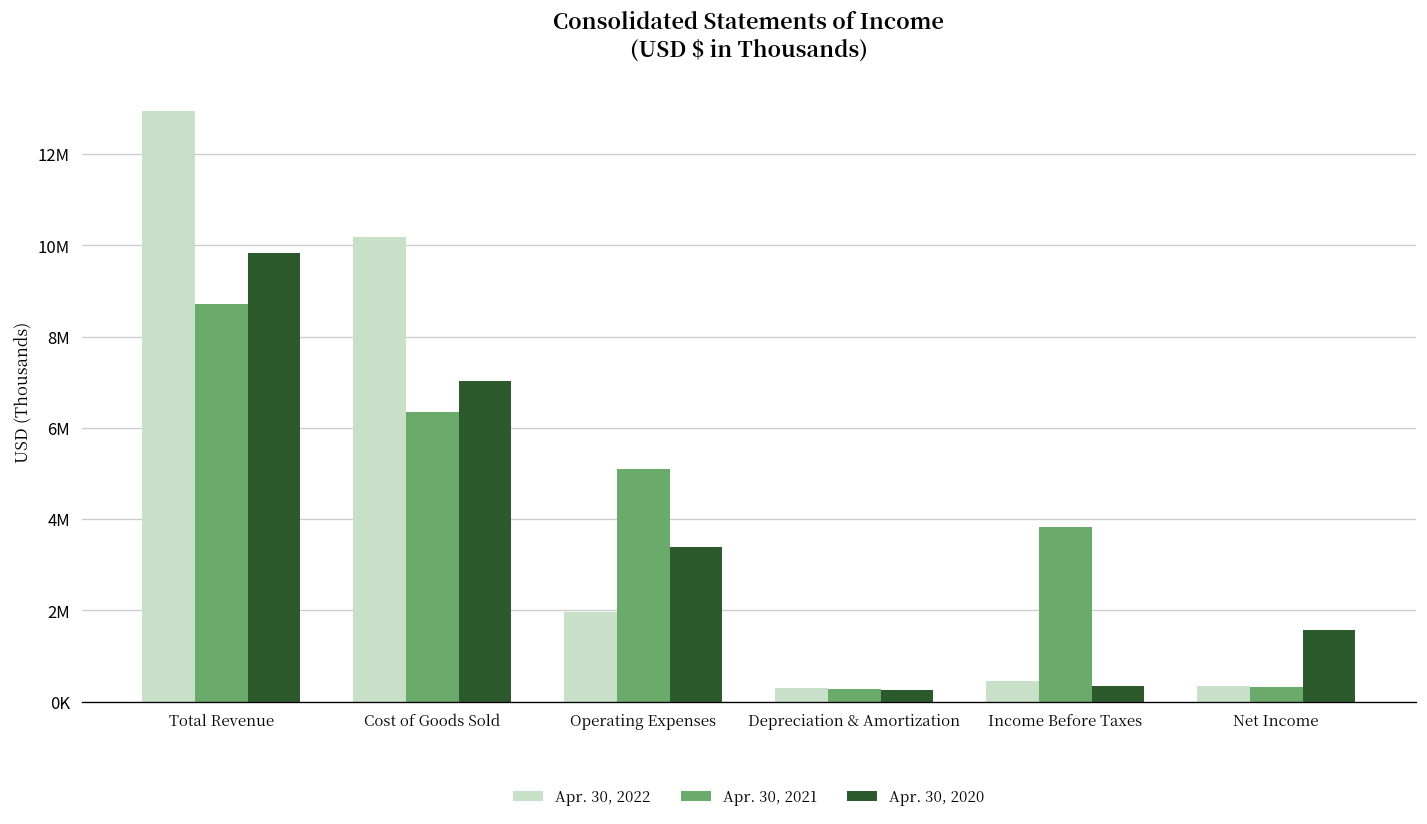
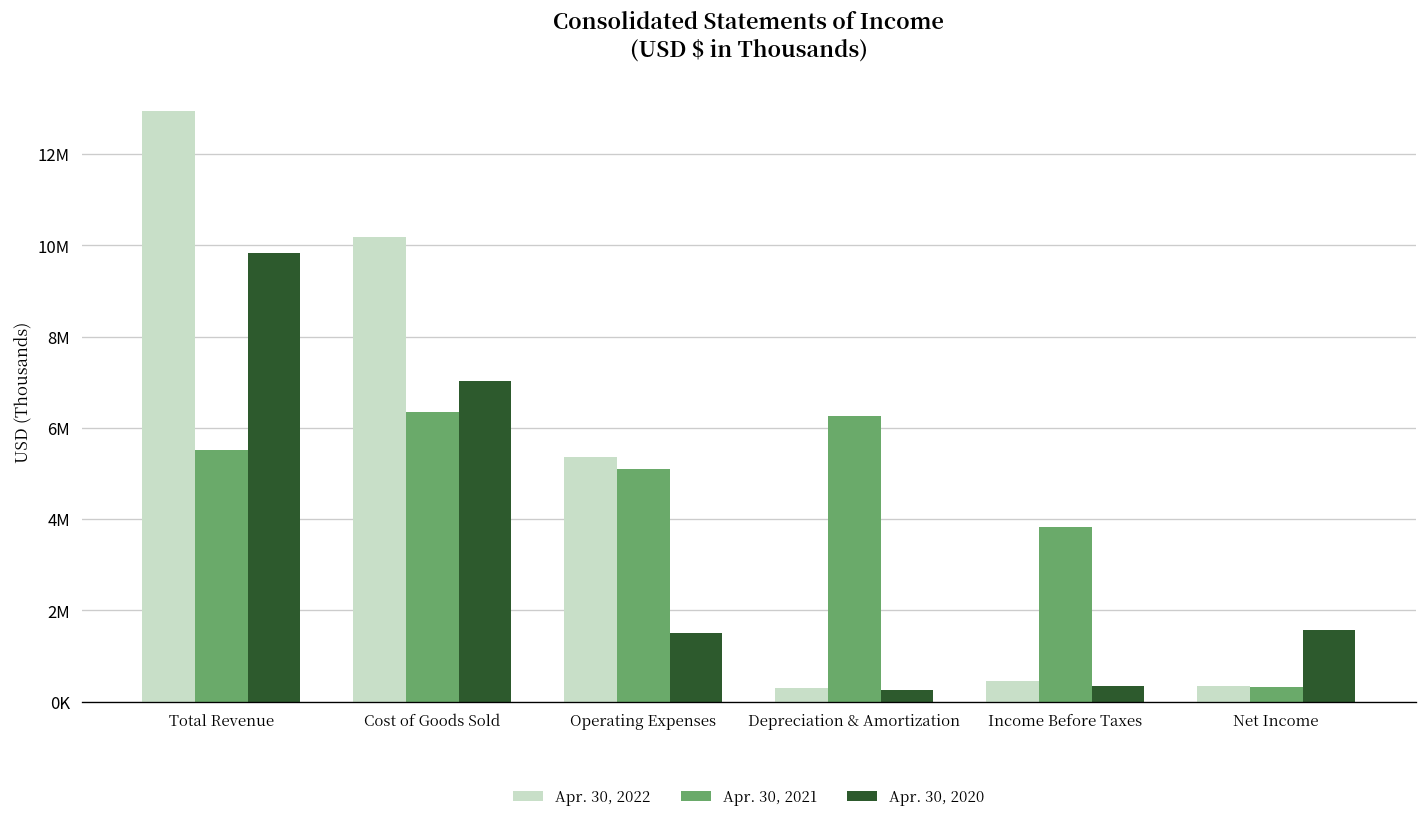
Apr. 30, 2021, Total Revenue: 8700000 -> 5500000
Apr. 30, 2022, Operating Expenses: 2000000 -> 5400000
Apr. 30, 2020, Operating Expenses: 3400000 -> 1500000
Apr. 30, 2021, Depreciation & Amortization: 300000 -> 6300000
